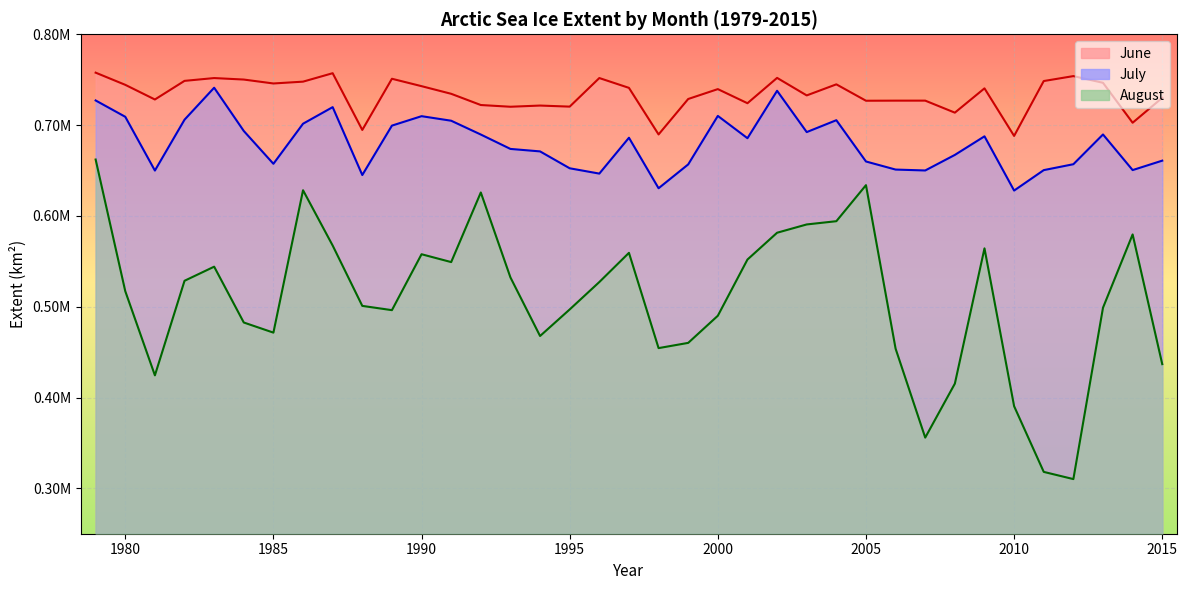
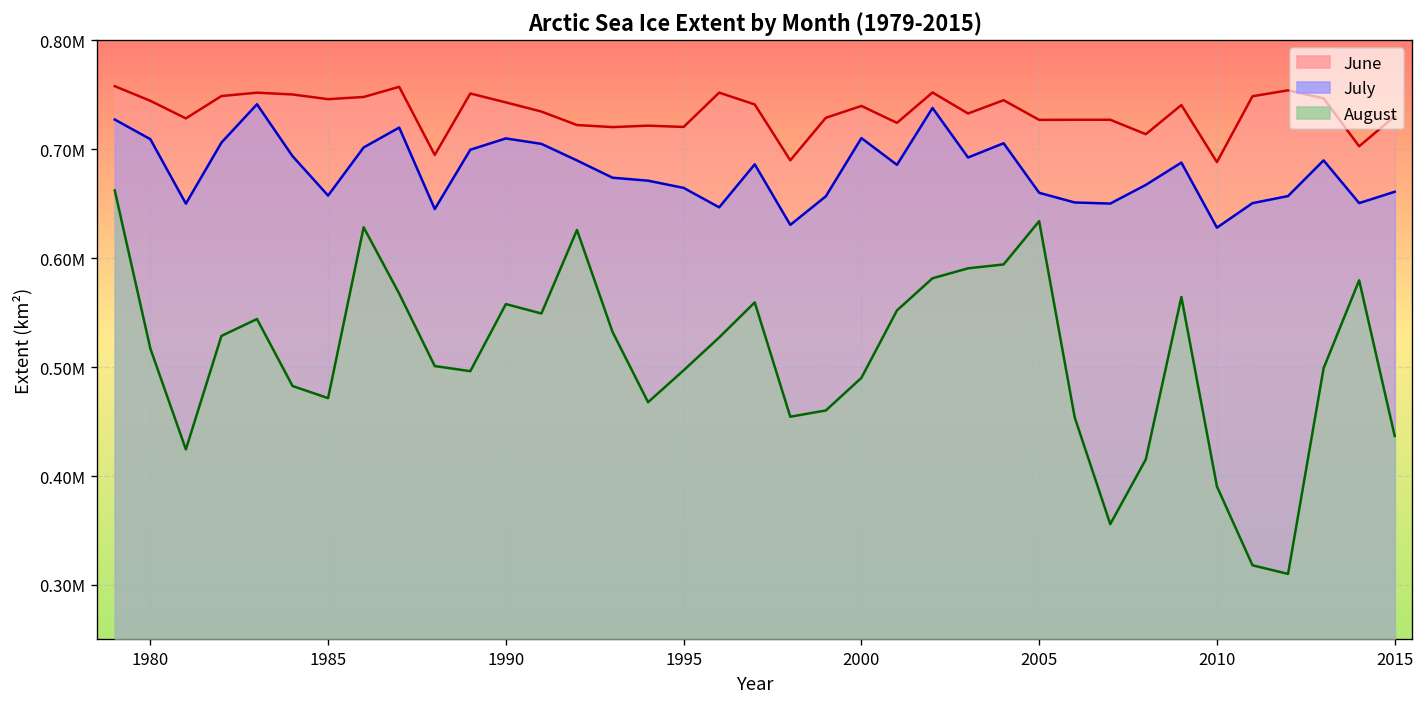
July, 1995: 650000 -> 660000
